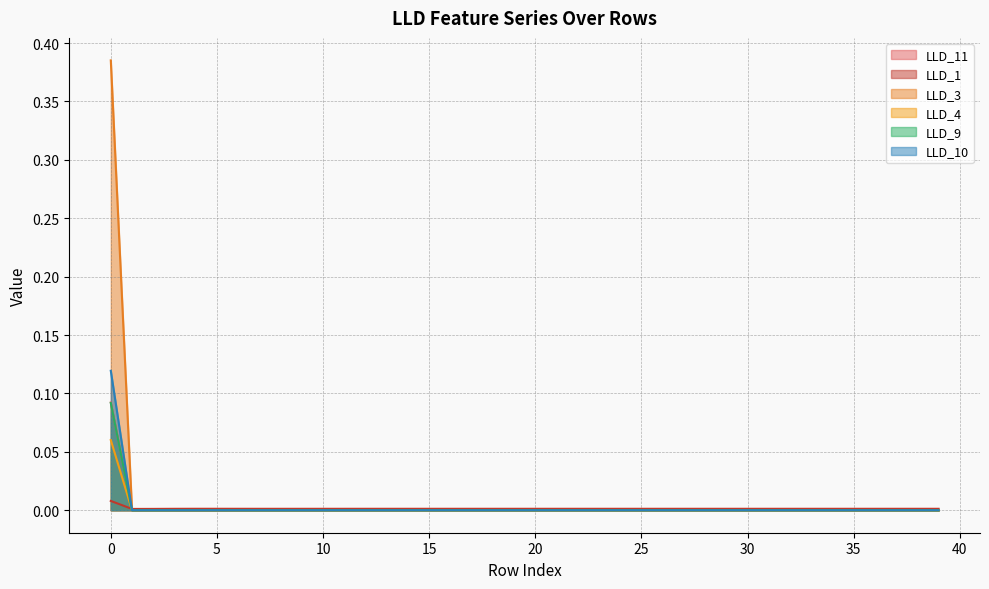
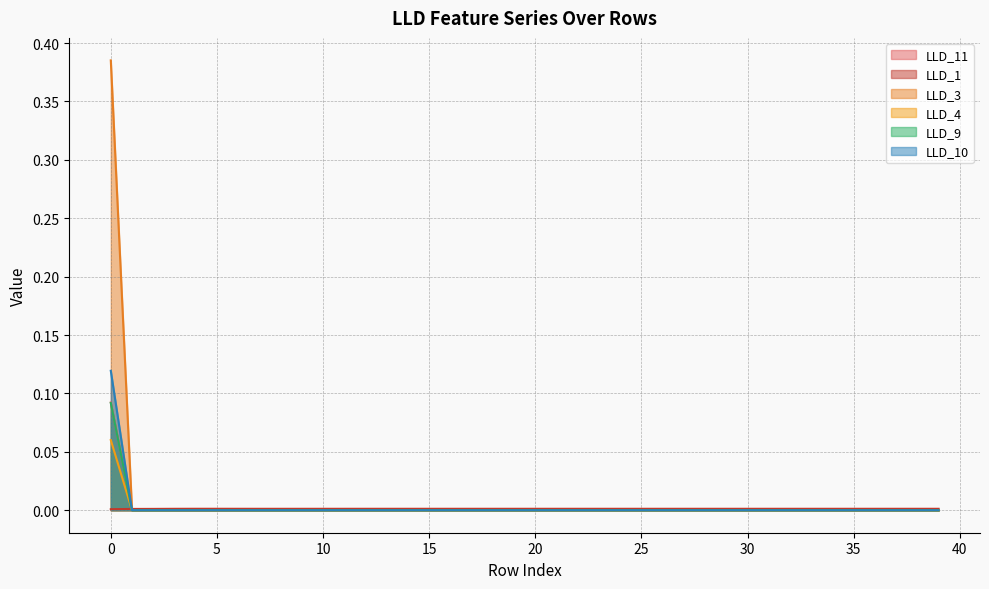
LLD_1, 0: 0.008 -> 0.001
